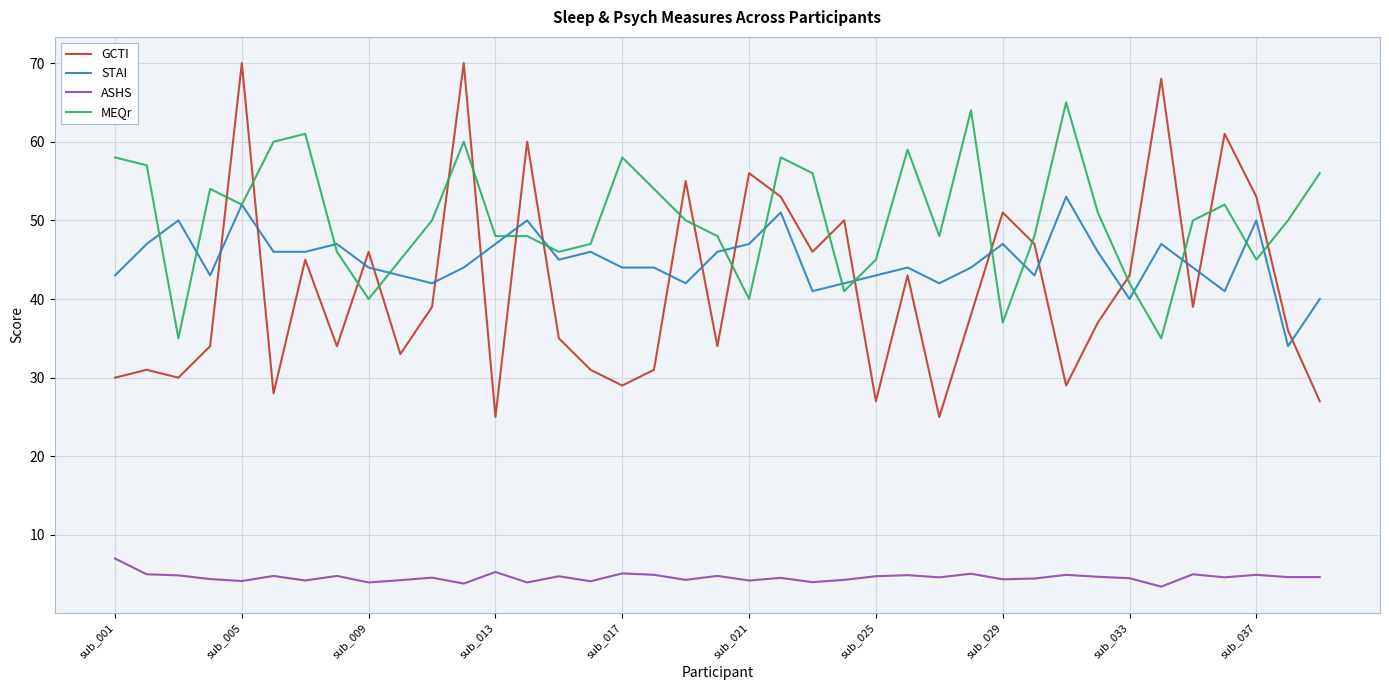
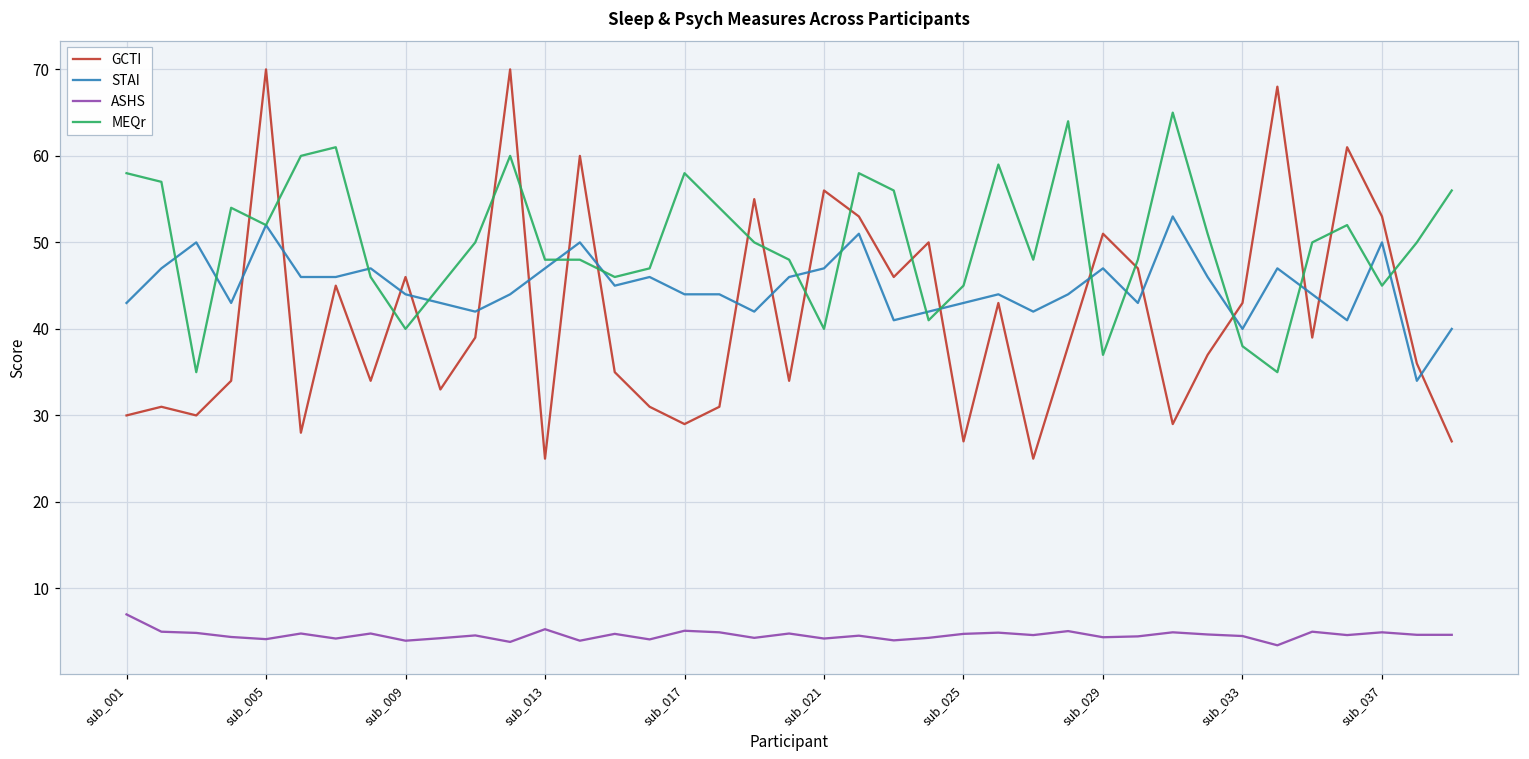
MEQr, sub_033: 42 -> 38
